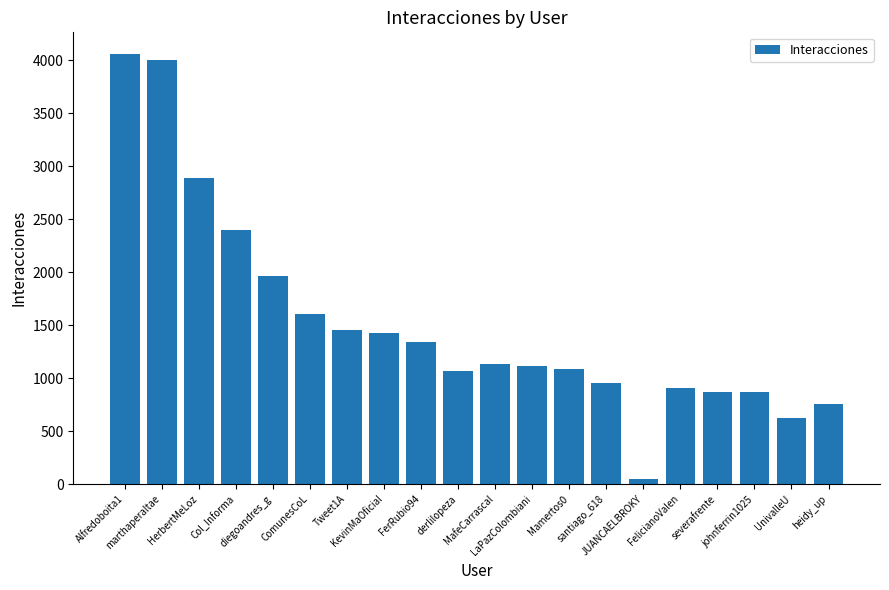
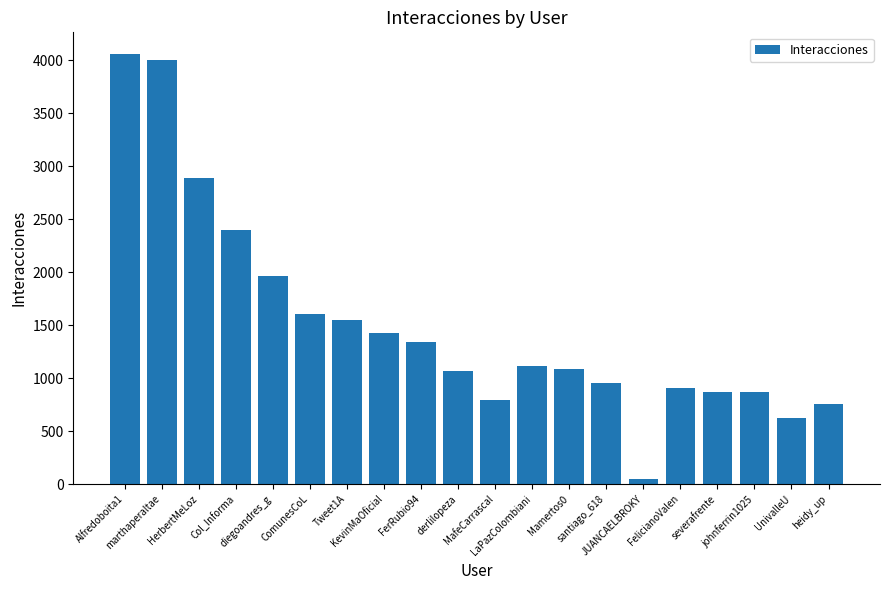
Tweet1A: 1450 -> 1550
MafeCarrascal: 1130 -> 790
